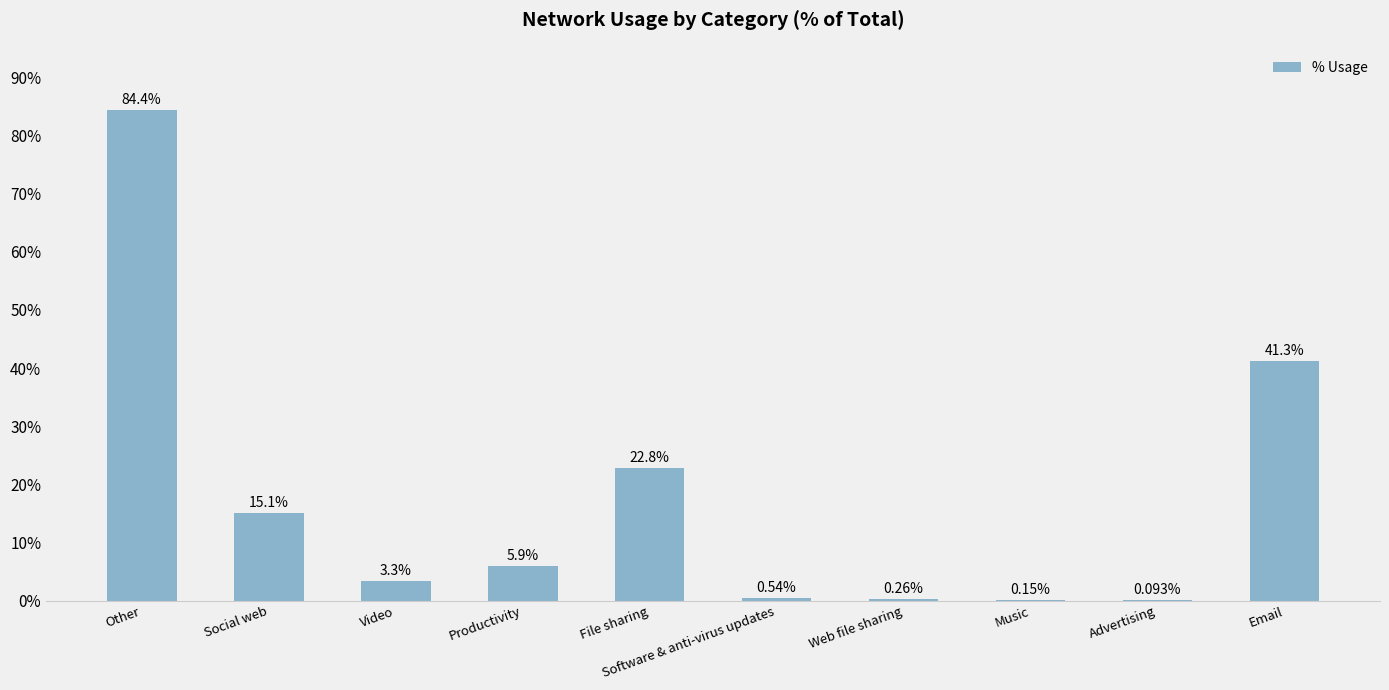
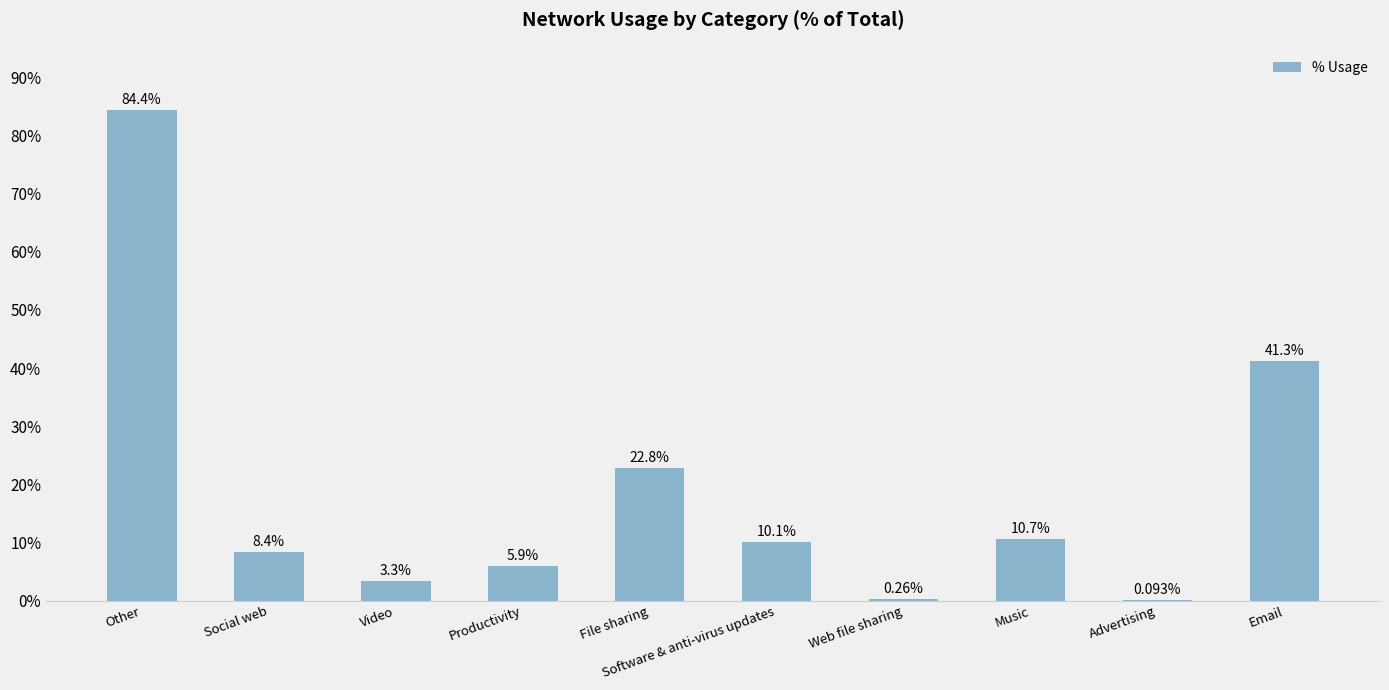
Social web: 15.1% -> 8.4%
Software & anti-virus updates: 0.54% -> 10.1%
Music: 0.15% -> 10.7%
